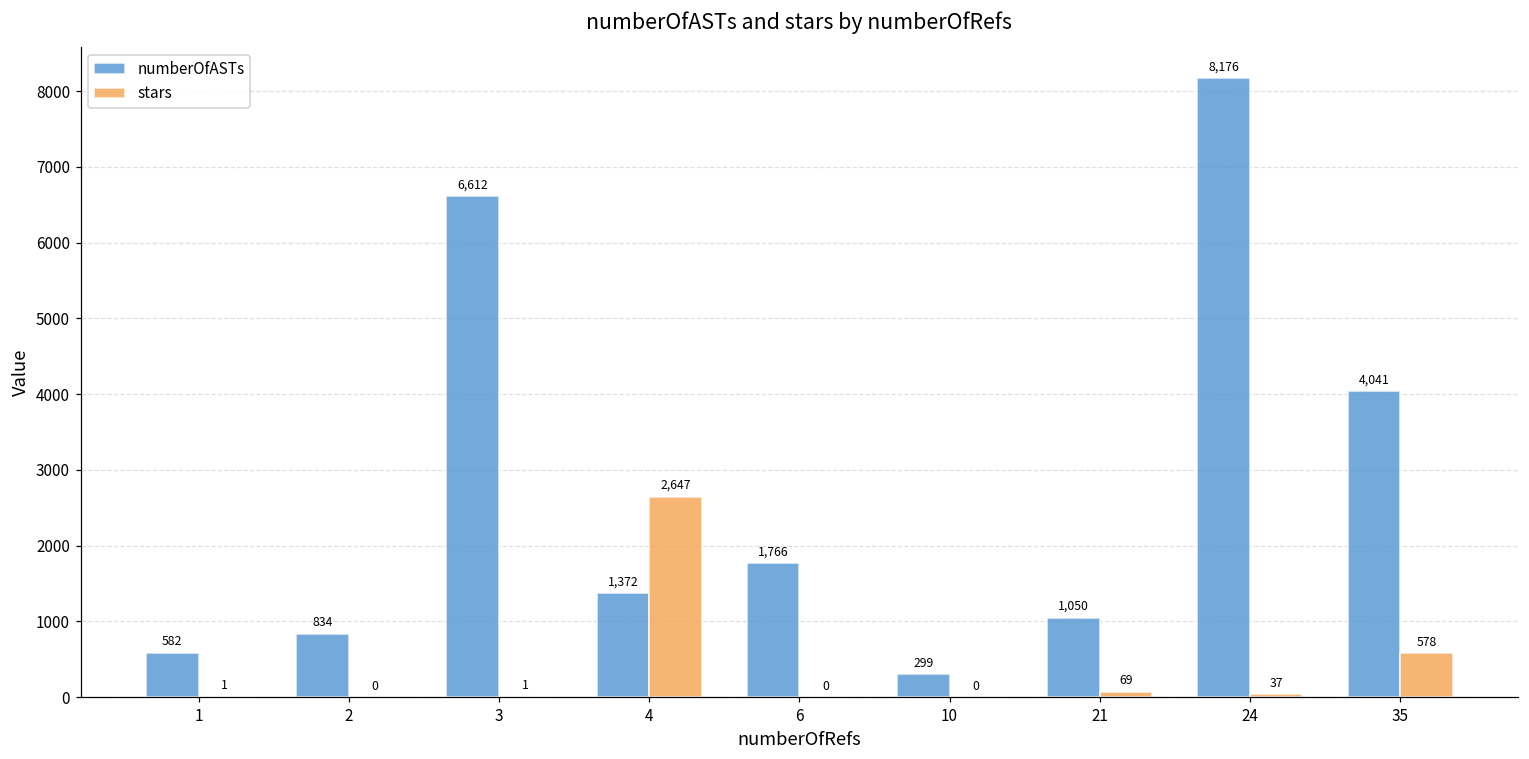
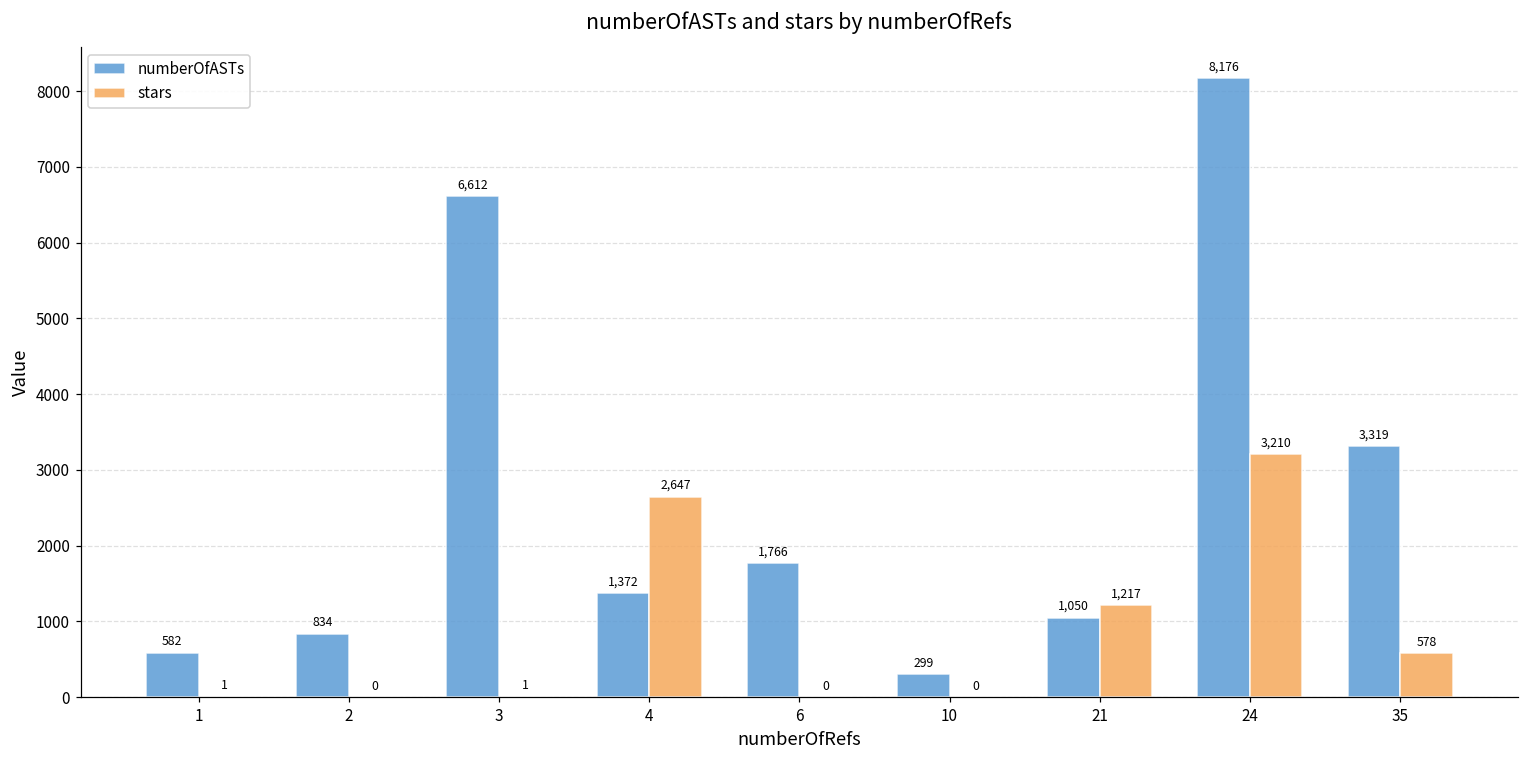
stars, 21: 69 -> 1,217
stars, 24: 37 -> 3,210
numberOfASTs, 35: 4,041 -> 3,319
